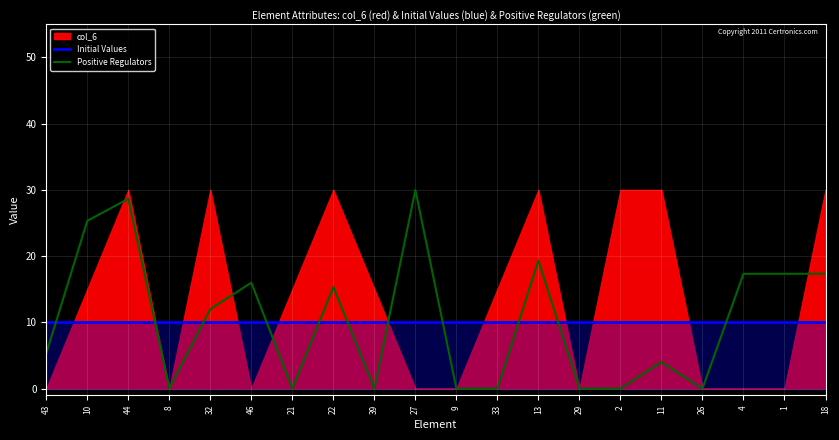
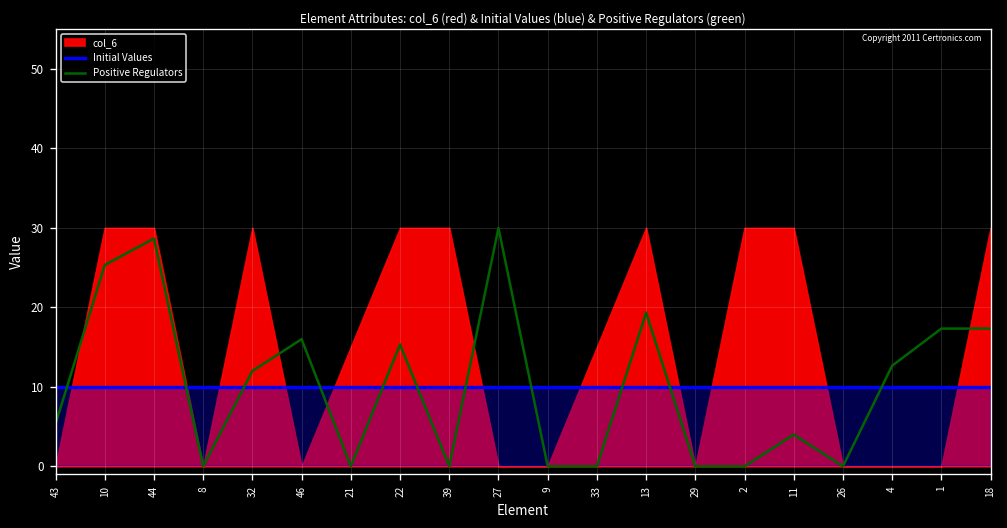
col_6, 10: 15 -> 30
col_6, 39: 15 -> 30
Positive Regulators, 4: 17 -> 13
